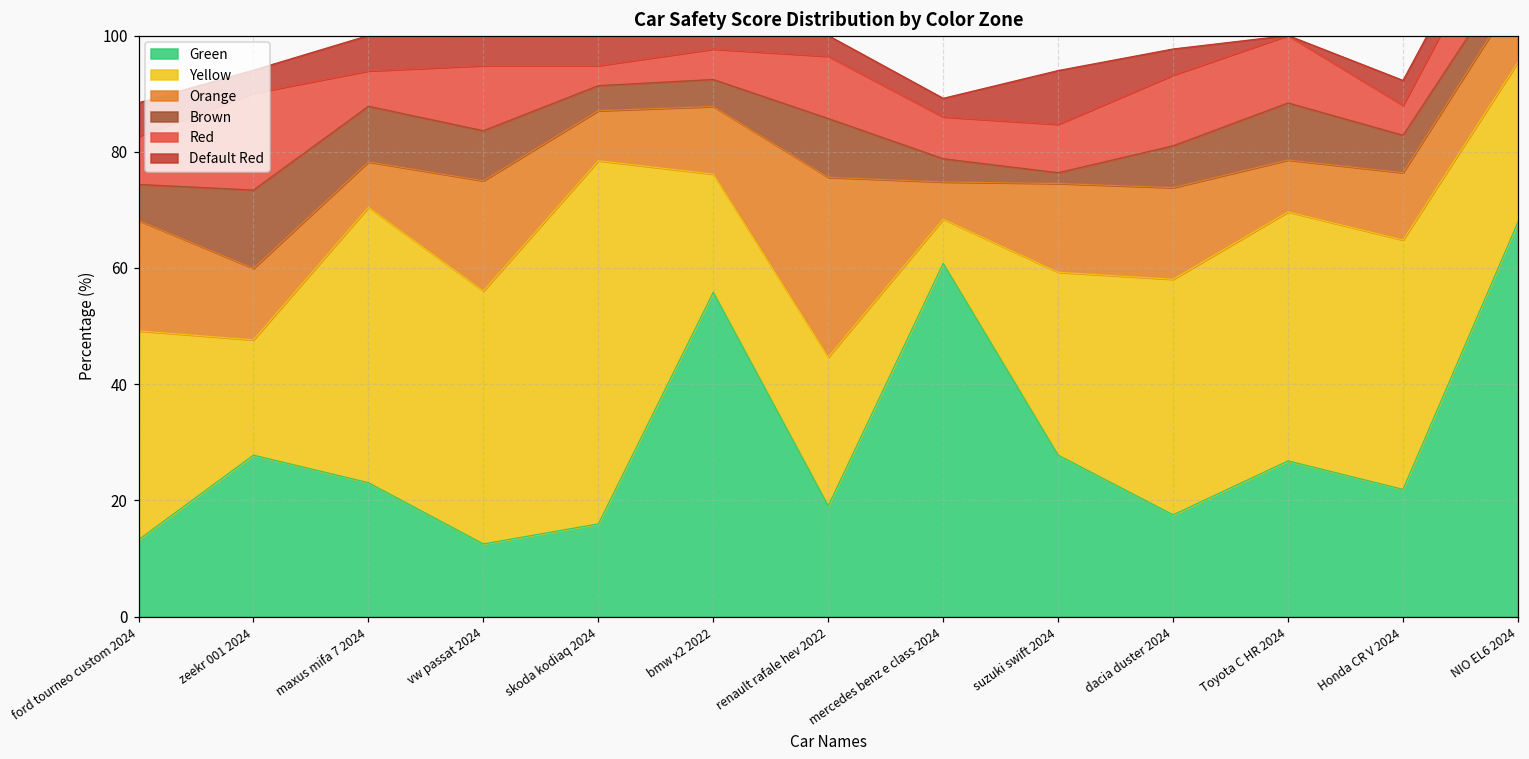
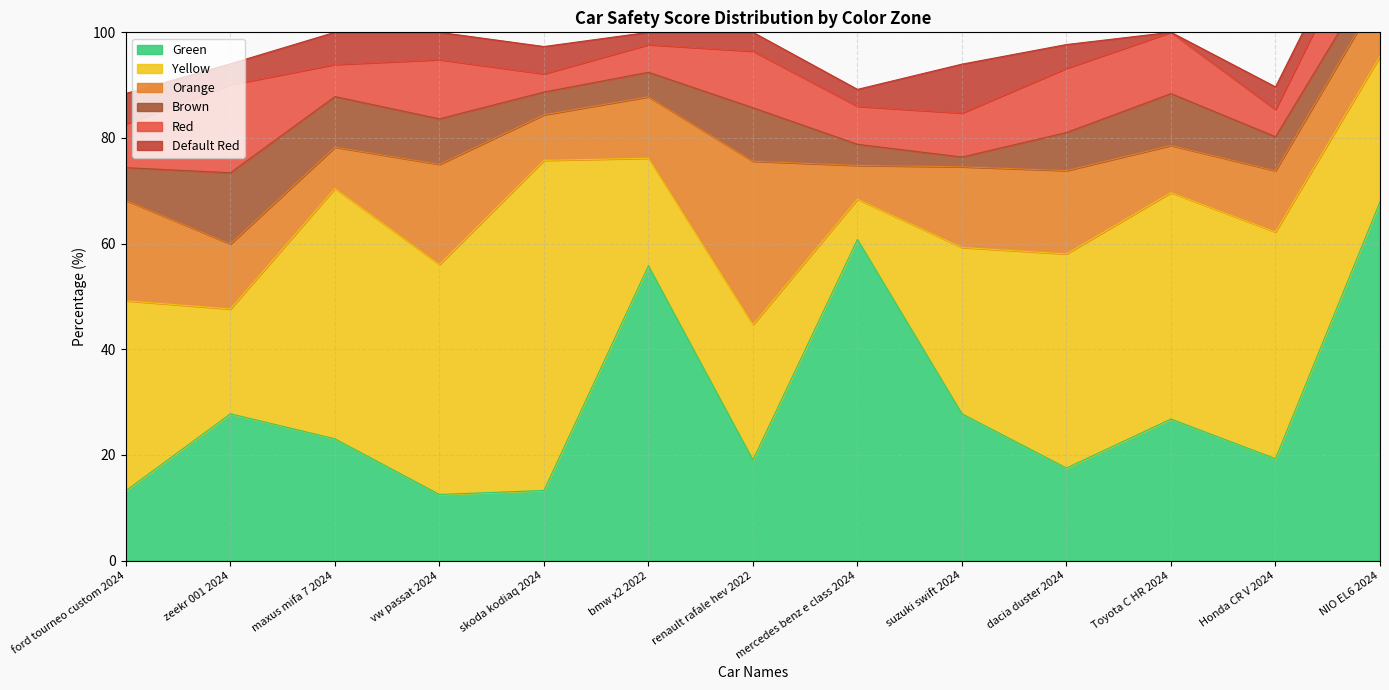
Green, skoda kodiaq 2024: 16 -> 13
Green, Honda CR V 2024: 22 -> 19
